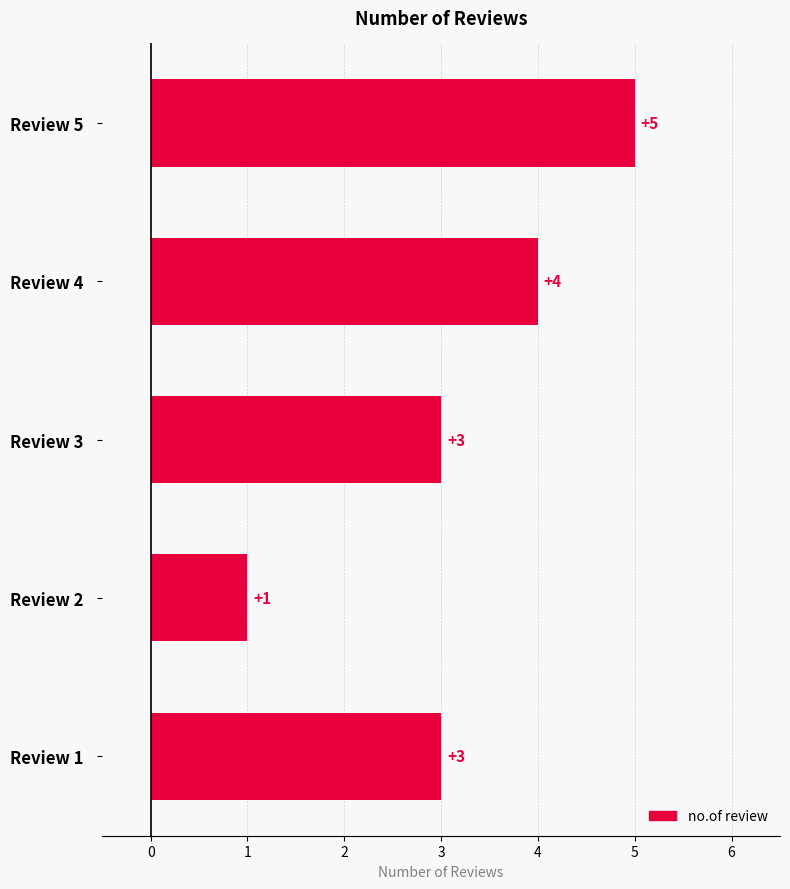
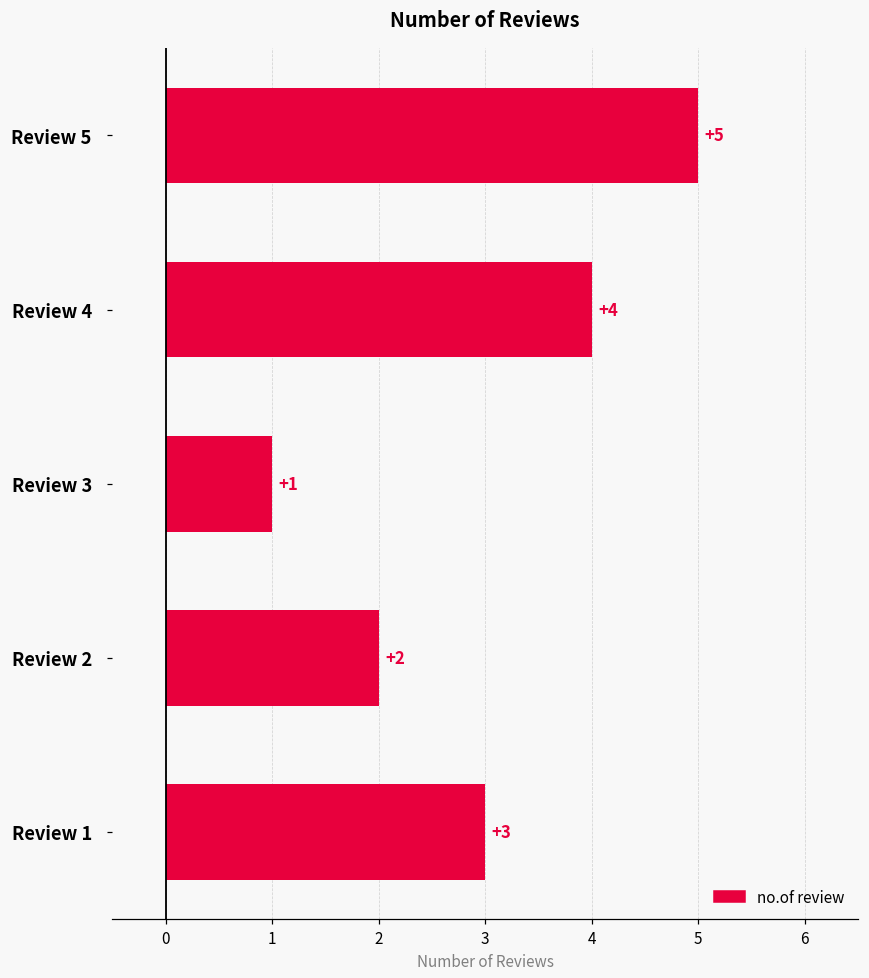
Review 3: +3 -> +1
Review 2: +1 -> +2
